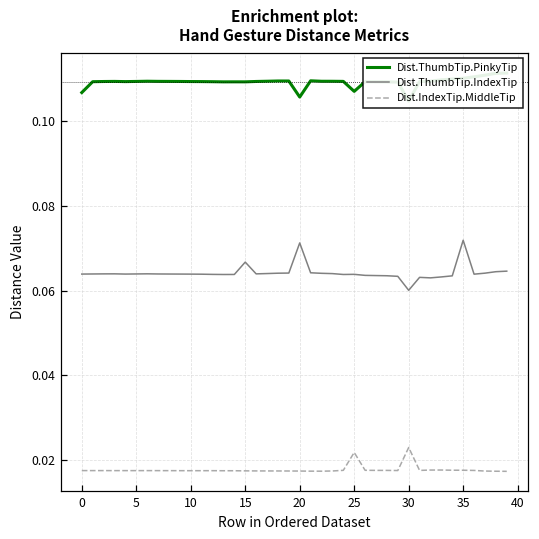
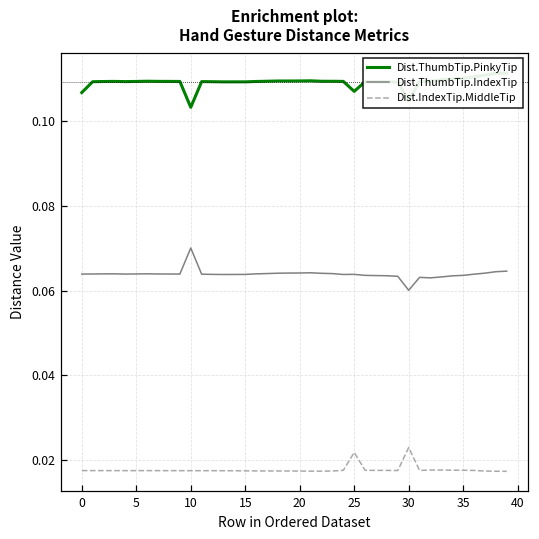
Dist.ThumbTip.PinkyTip, 10: 0.109 -> 0.103
Dist.ThumbTip.IndexTip, 10: 0.064 -> 0.070
Dist.ThumbTip.IndexTip, 15: 0.067 -> 0.064
Dist.ThumbTip.PinkyTip, 20: 0.106 -> 0.110
Dist.ThumbTip.IndexTip, 20: 0.071 -> 0.064
Dist.ThumbTip.IndexTip, 35: 0.072 -> 0.064
